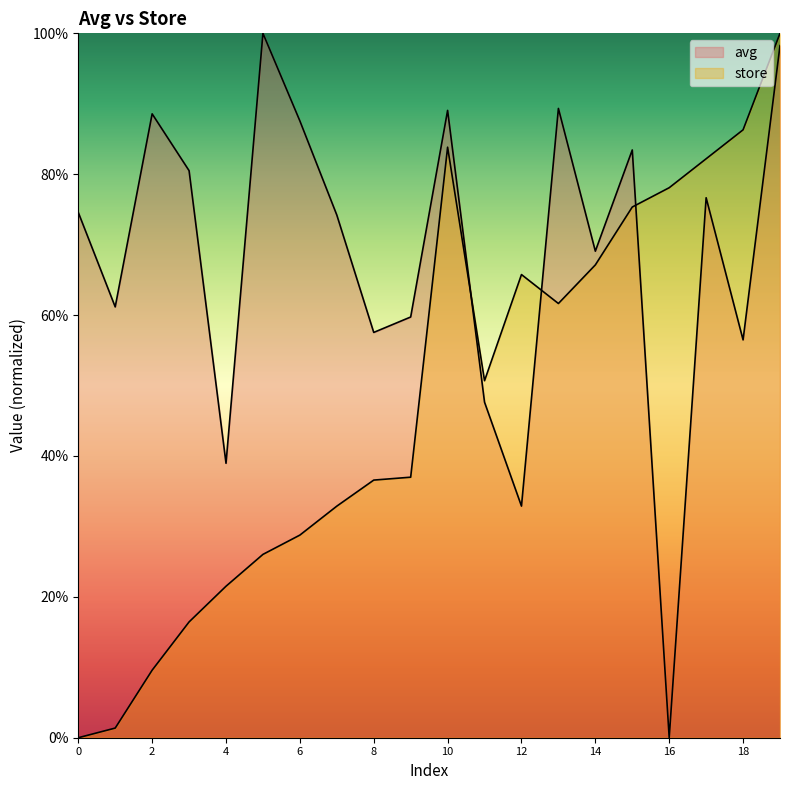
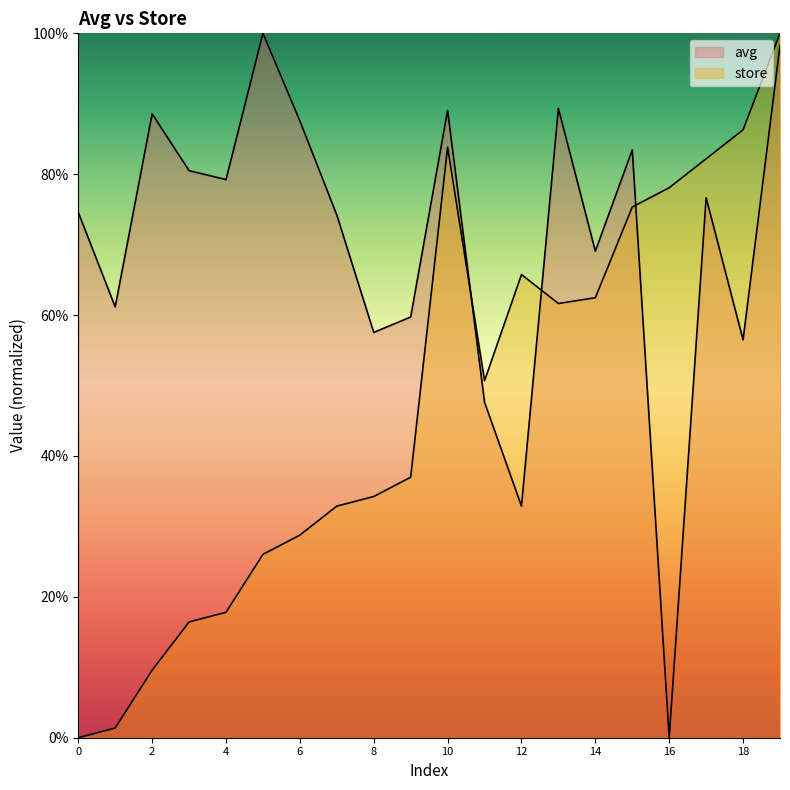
avg, 4: 39% -> 79%
store, 4: 22% -> 18%
store, 8: 37% -> 34%
store, 14: 67% -> 62%
